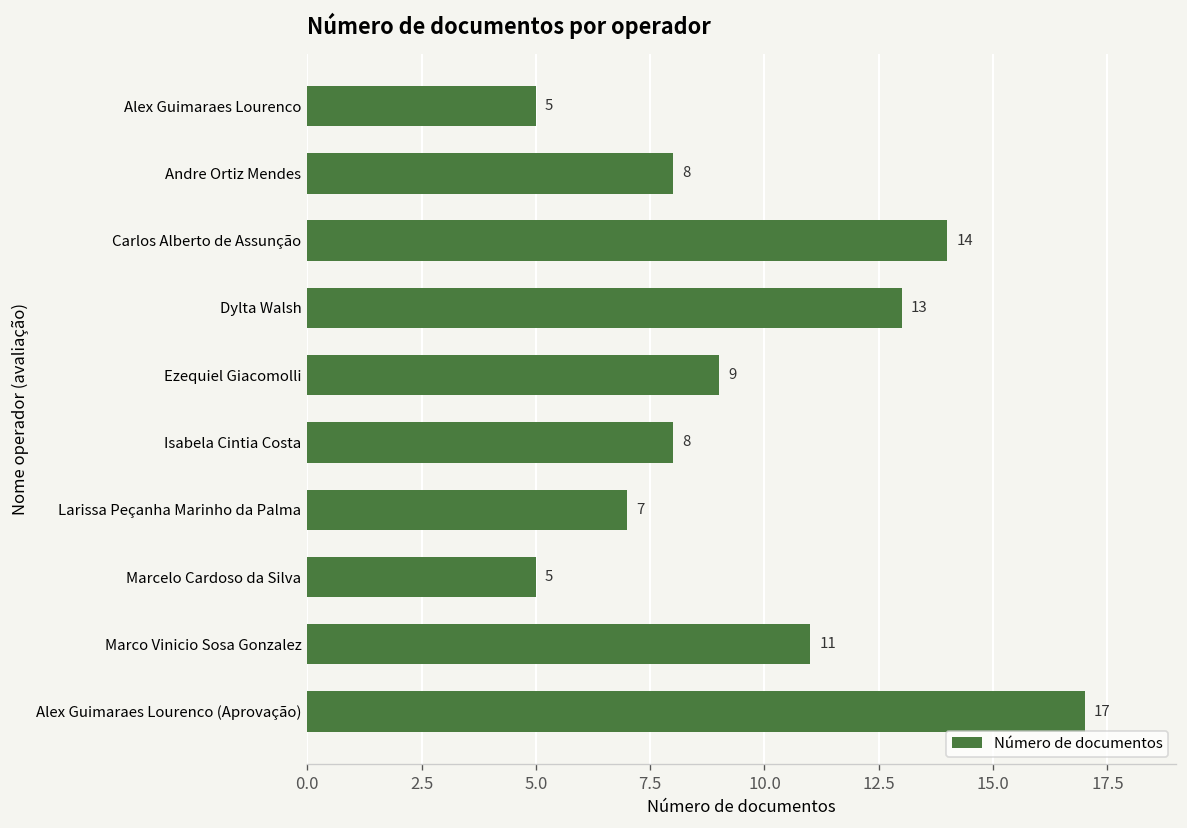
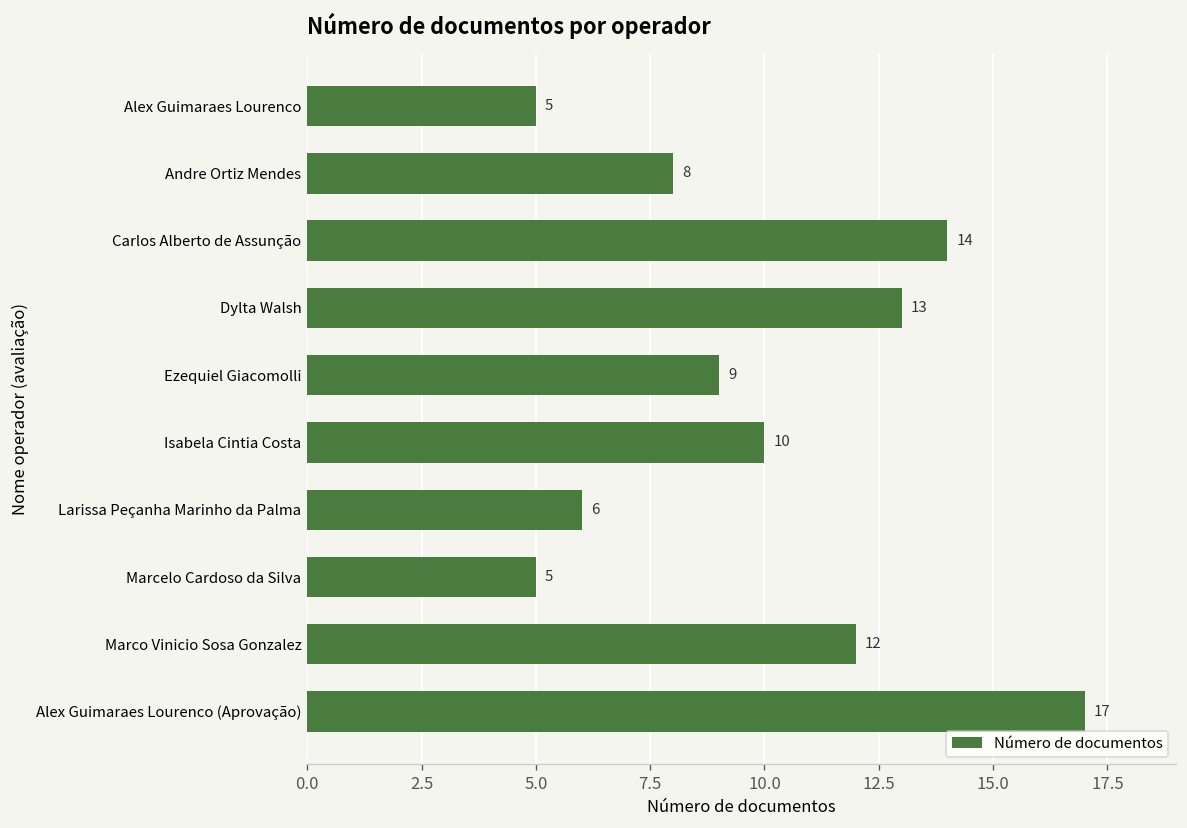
Isabela Cintia Costa: 8 -> 10
Larissa Peçanha Marinho da Palma: 7 -> 6
Marco Vinicio Sosa Gonzalez: 11 -> 12
